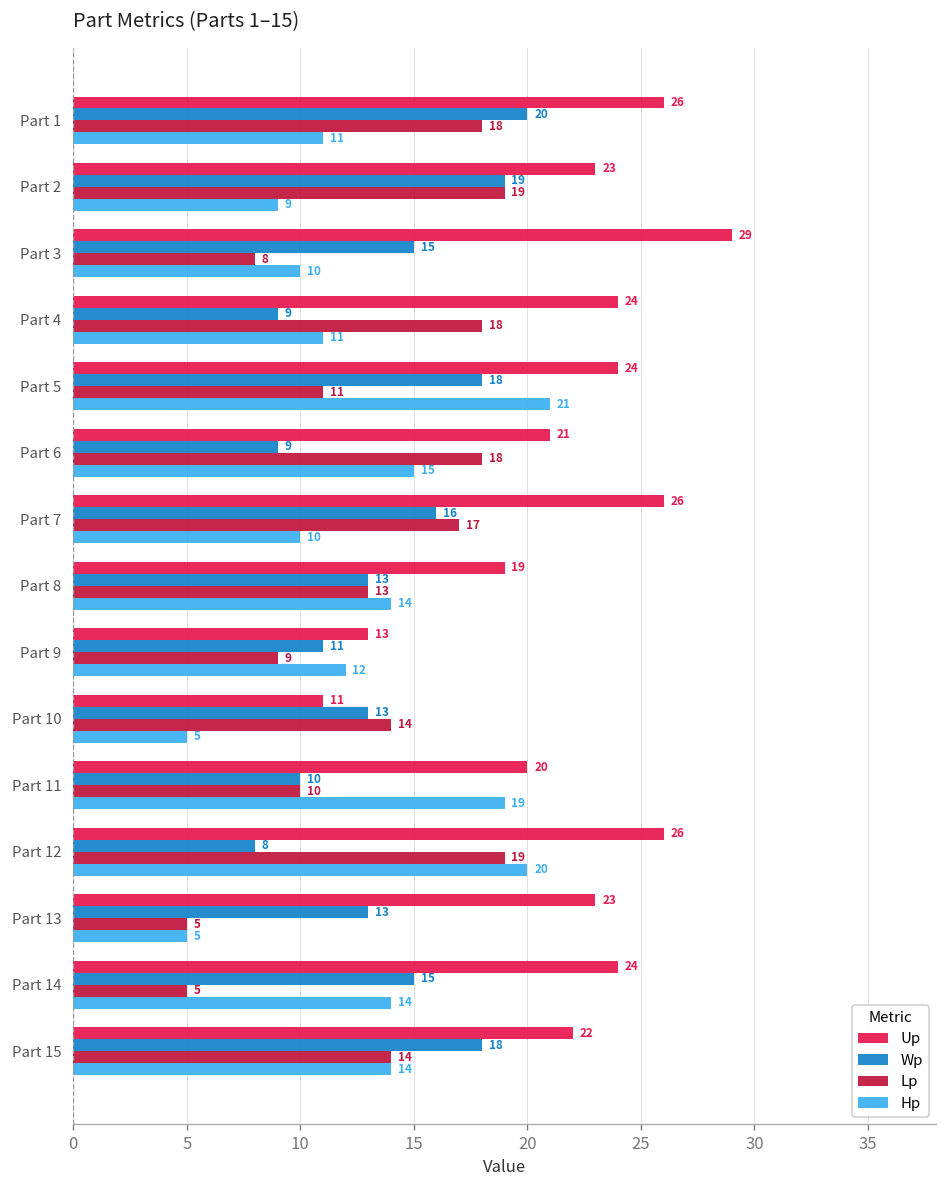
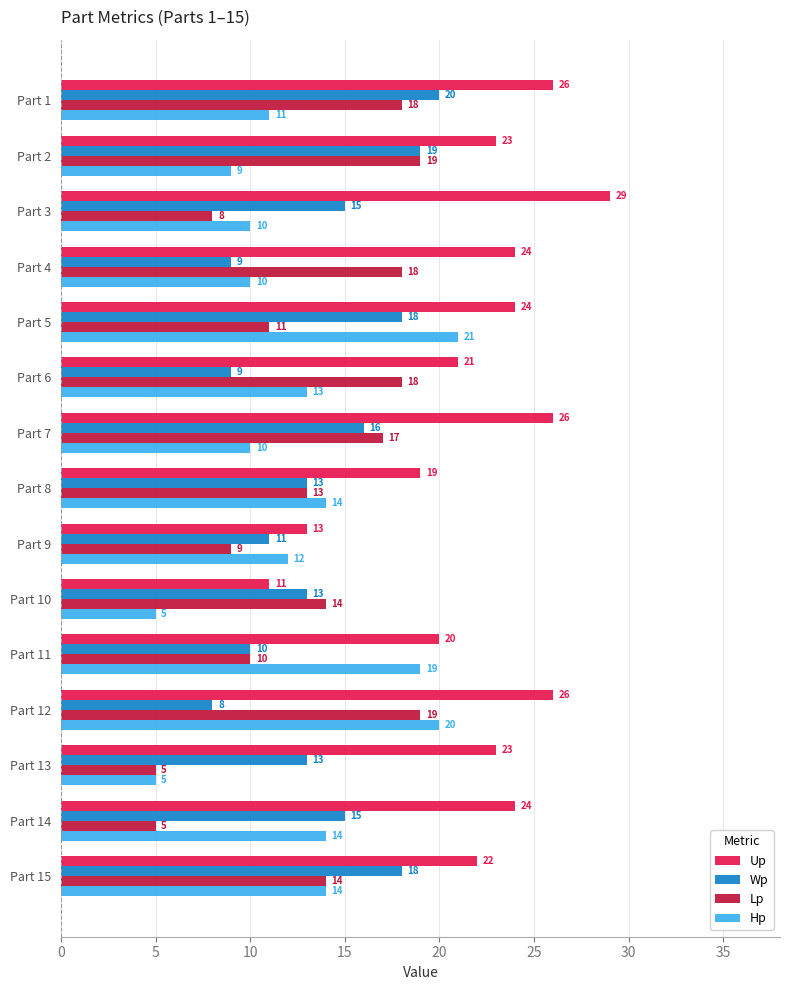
Hp, Part 4: 11 -> 10
Hp, Part 6: 15 -> 13
